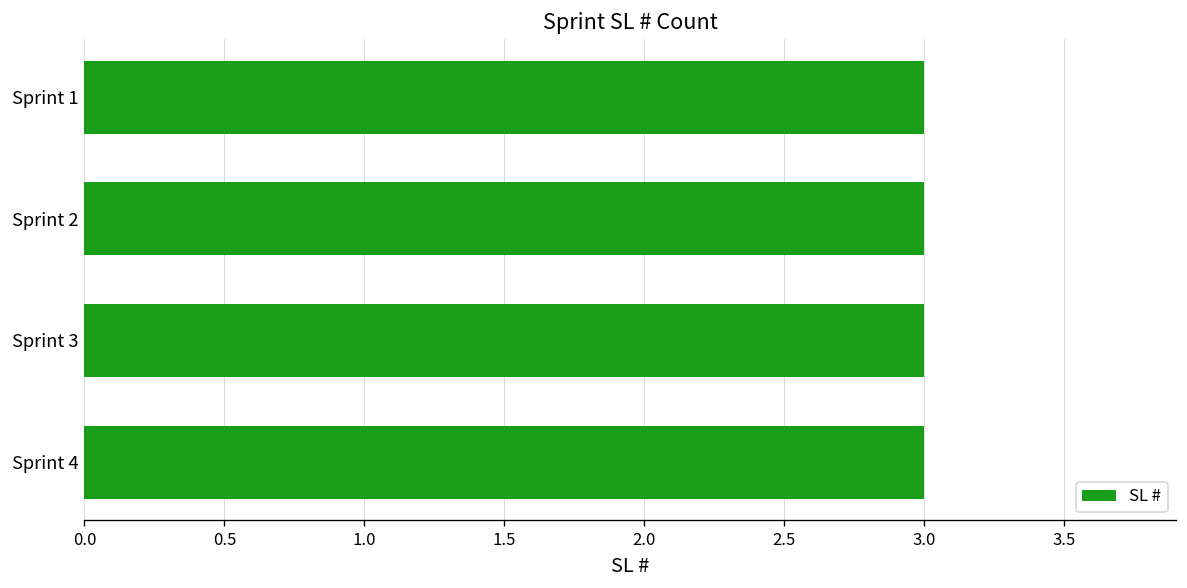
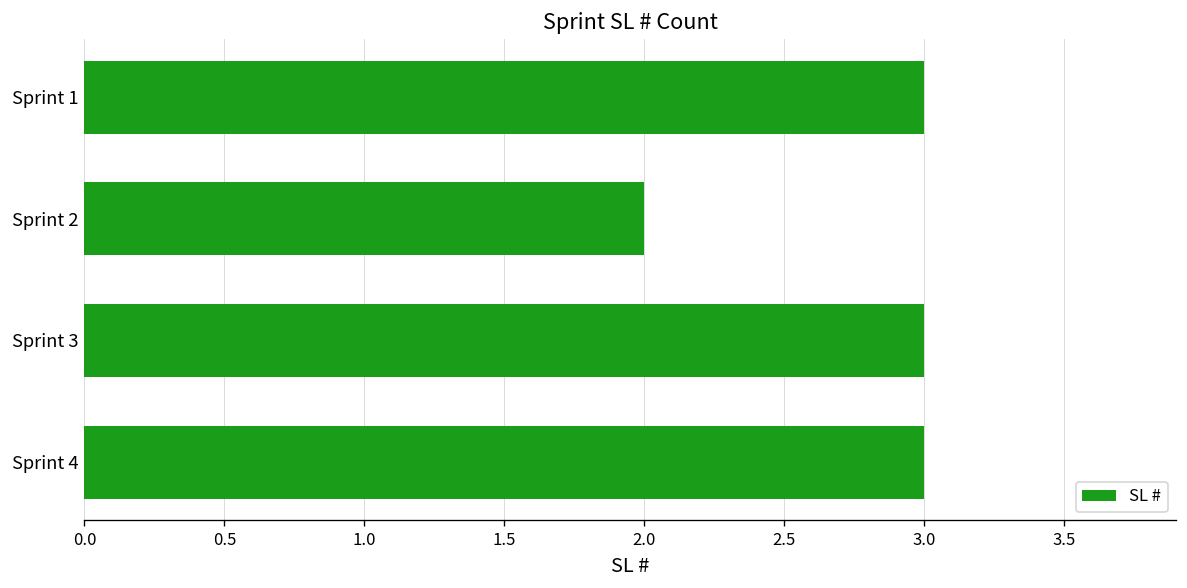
Sprint 2: 3 -> 2
